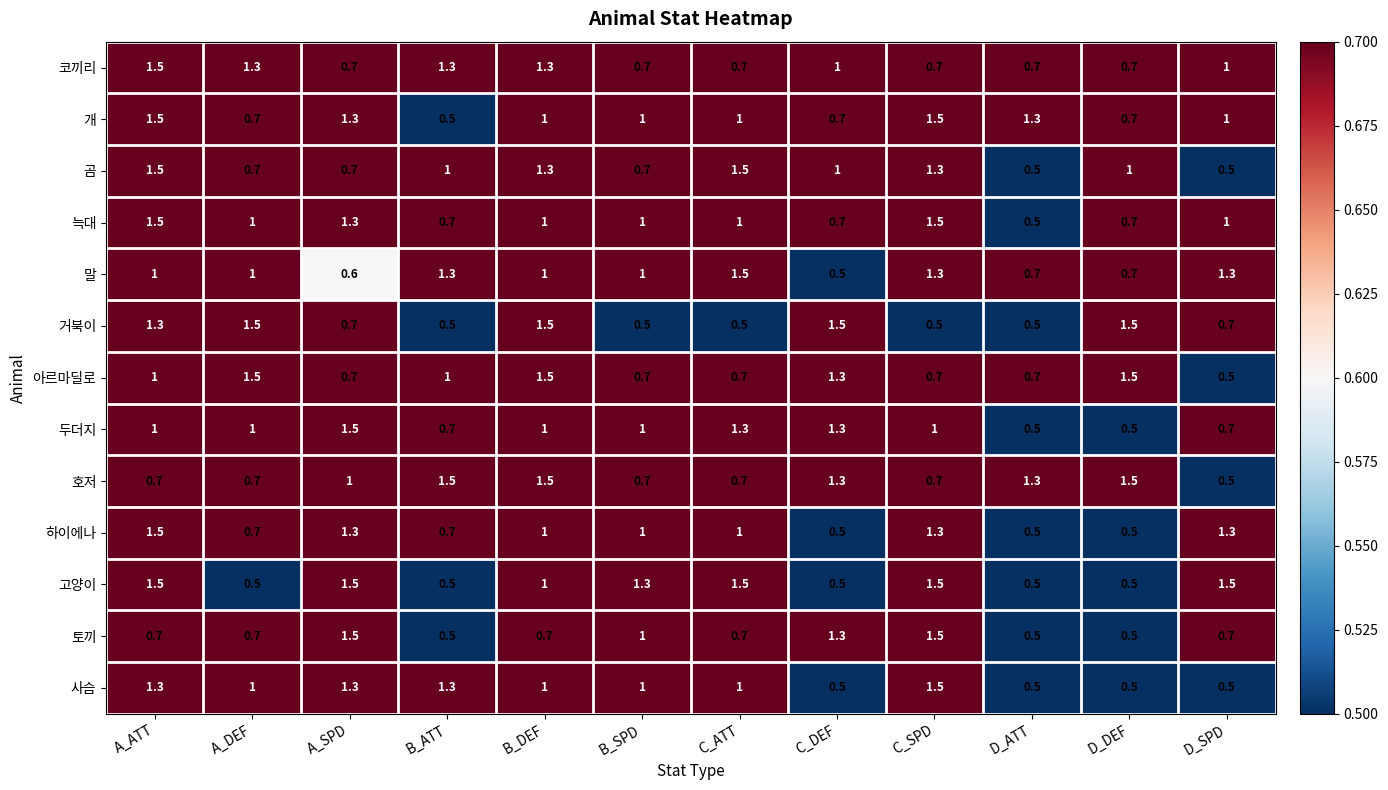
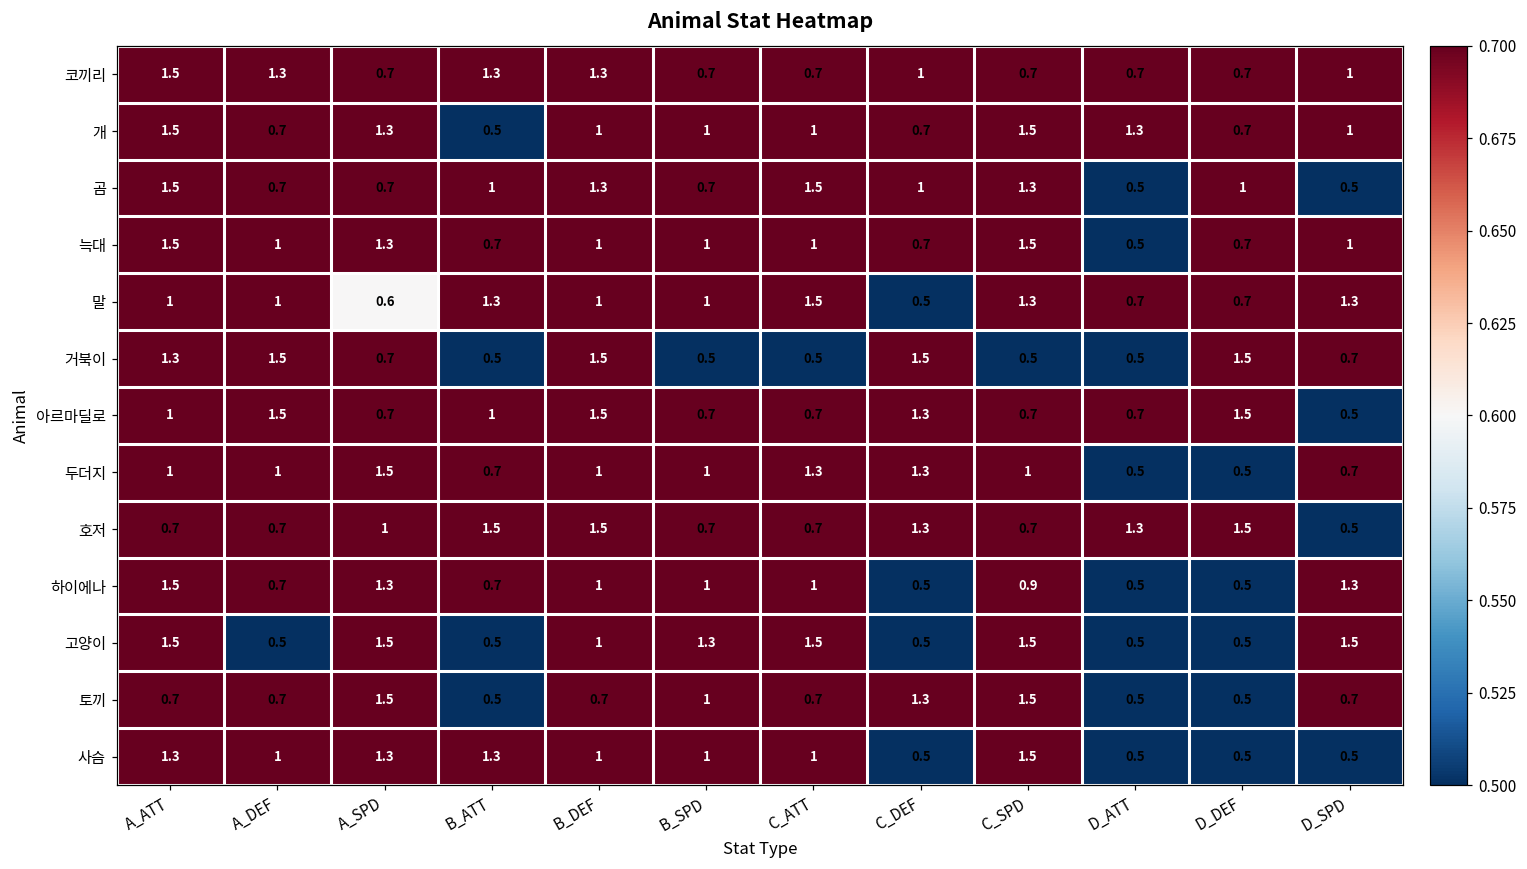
하이에나, C_SPD: 1.3 -> 0.9
